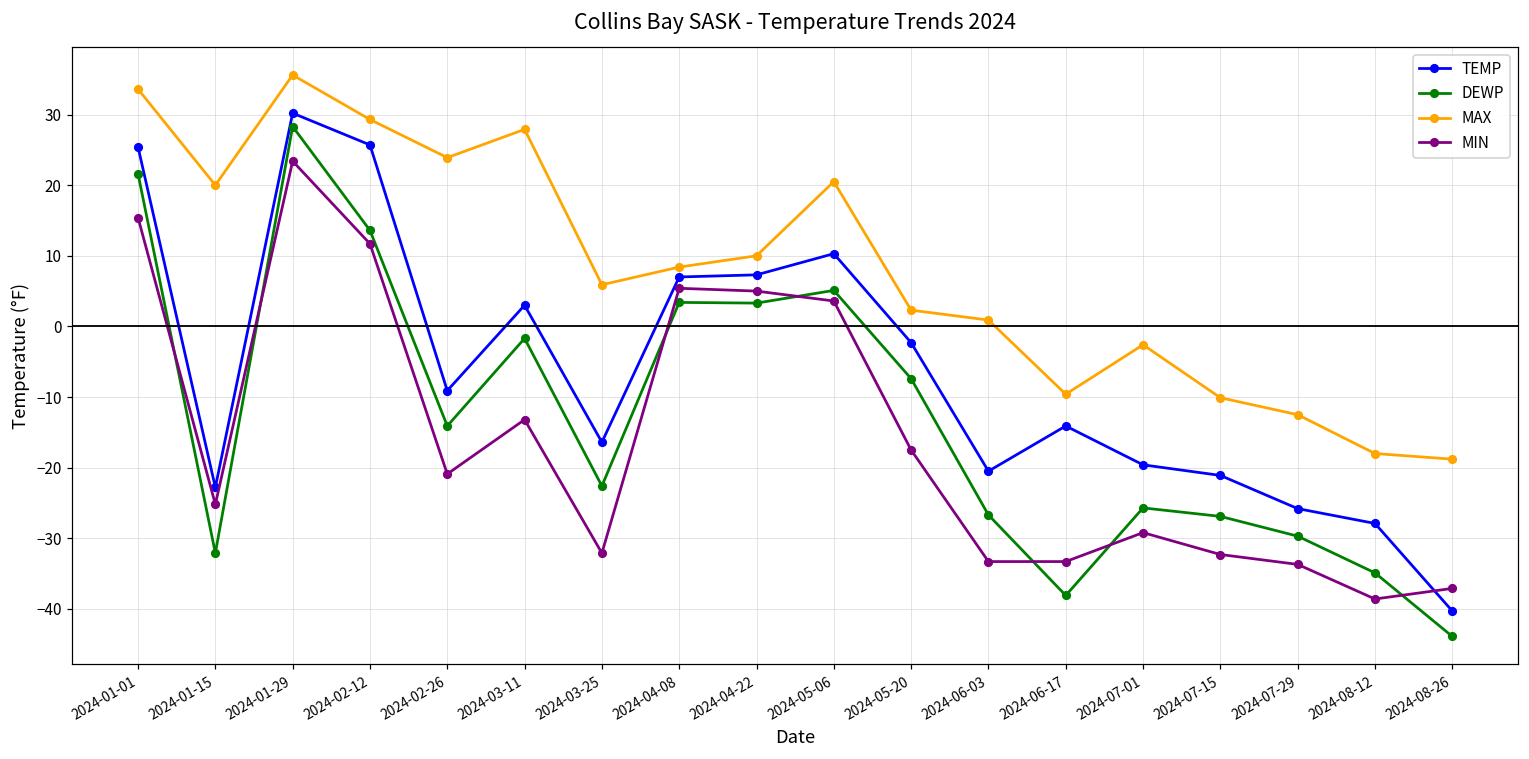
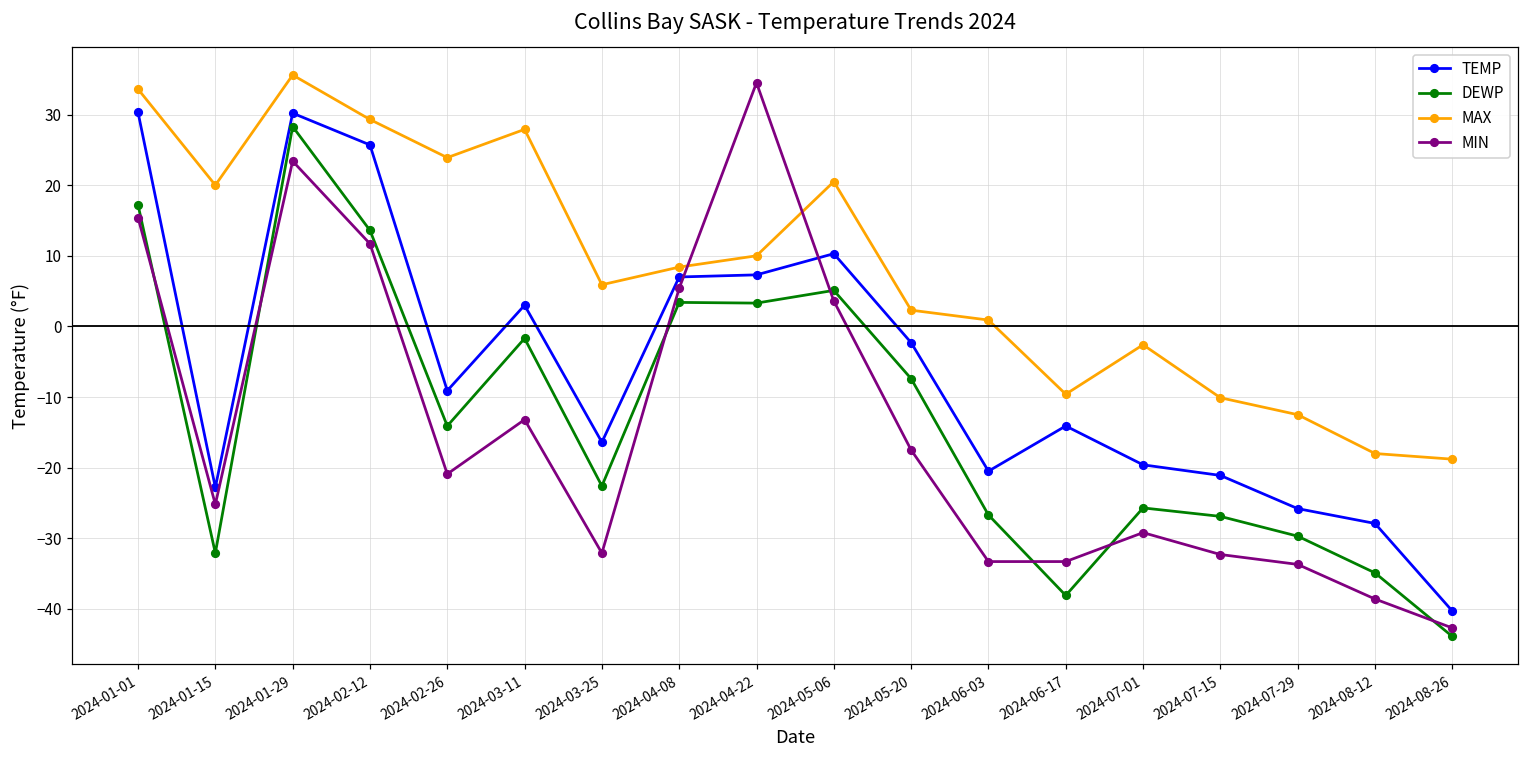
TEMP, 2024-01-01: 25 -> 30
DEWP, 2024-01-01: 22 -> 17
MIN, 2024-04-22: 5 -> 35
MIN, 2024-08-26: -37 -> -43
